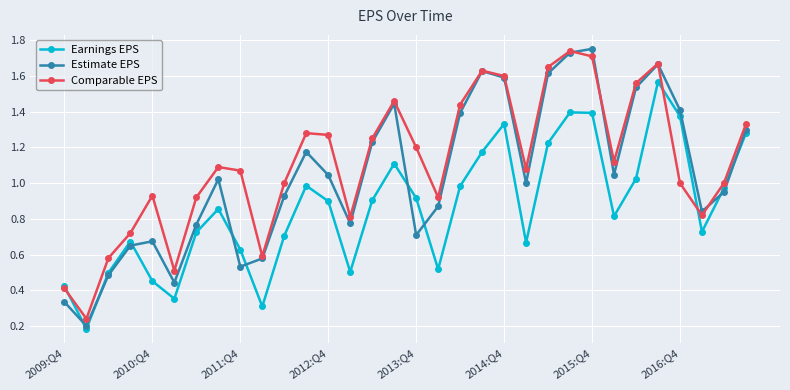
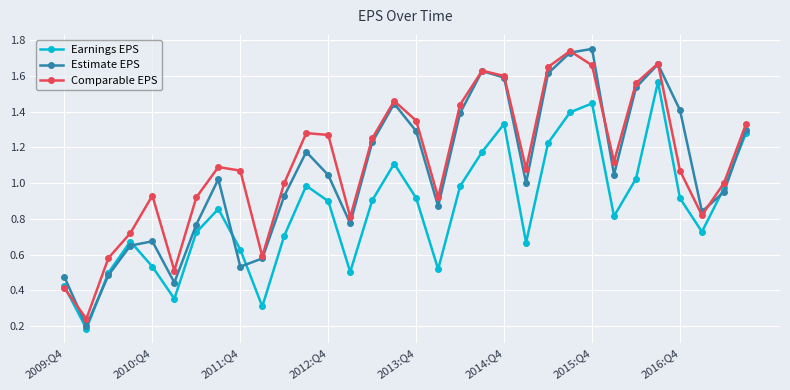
Estimate EPS, 2009:Q4: 0.33 -> 0.47
Earnings EPS, 2010:Q4: 0.45 -> 0.53
Estimate EPS, 2013:Q4: 0.71 -> 1.29
Comparable EPS, 2013:Q4: 1.20 -> 1.35
Earnings EPS, 2015:Q4: 1.39 -> 1.45
Comparable EPS, 2015:Q4: 1.71 -> 1.66
Earnings EPS, 2016:Q4: 1.38 -> 0.92
Comparable EPS, 2016:Q4: 1.00 -> 1.07
